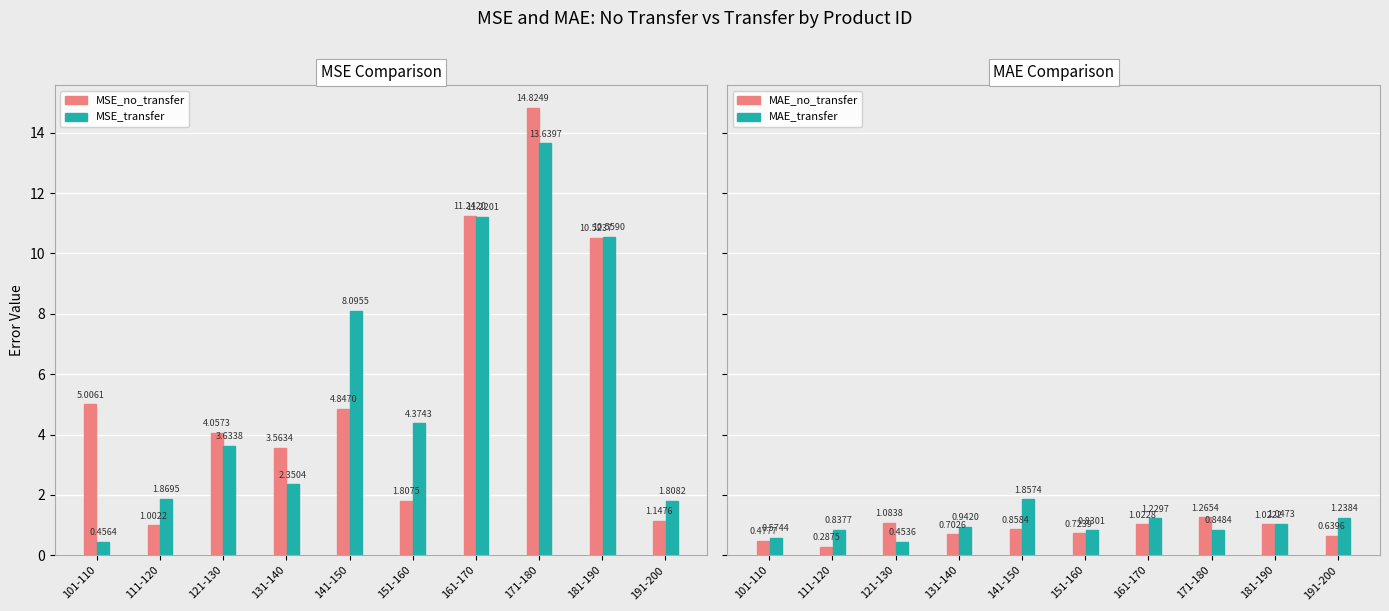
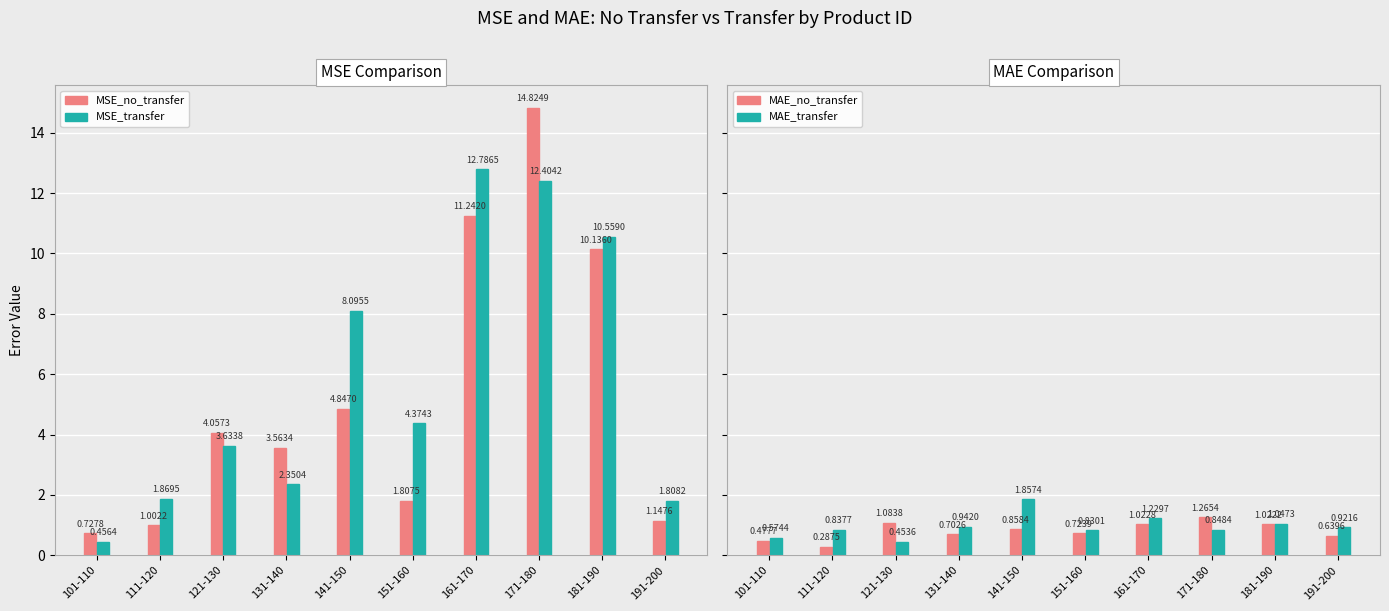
MSE Comparison, MSE_no_transfer, 101-110: 5.0061 -> 0.7278
MSE Comparison, MSE_transfer, 161-170: 11.2201 -> 12.7865
MSE Comparison, MSE_transfer, 171-180: 13.6397 -> 12.4042
MSE Comparison, MSE_no_transfer, 181-190: 10.5237 -> 10.1360
MAE Comparison, MAE_transfer, 191-200: 1.2384 -> 0.9216
